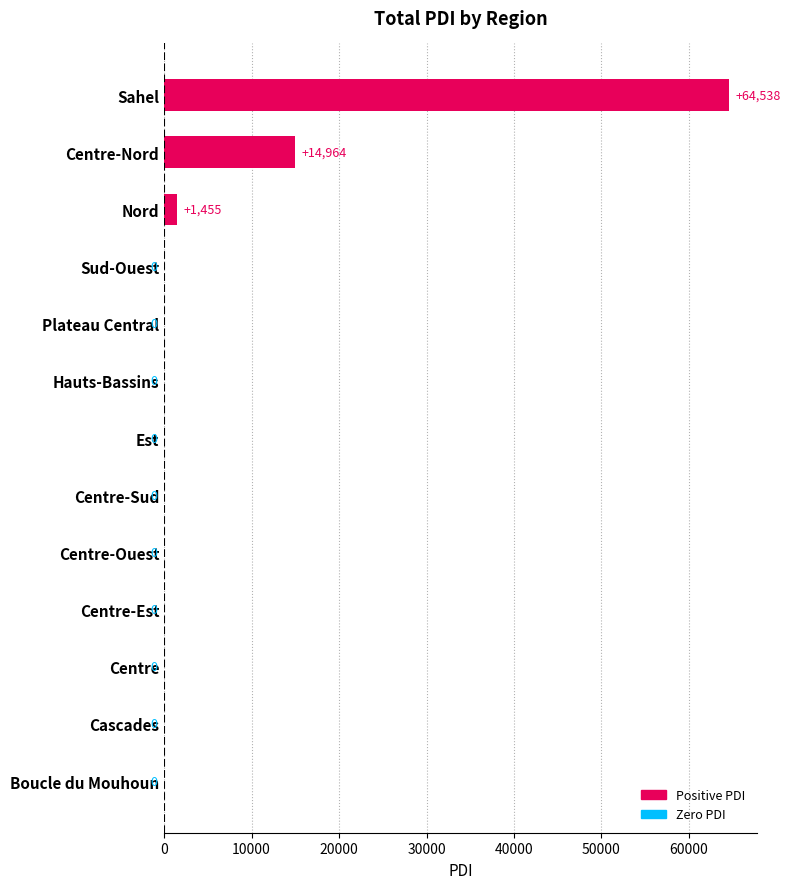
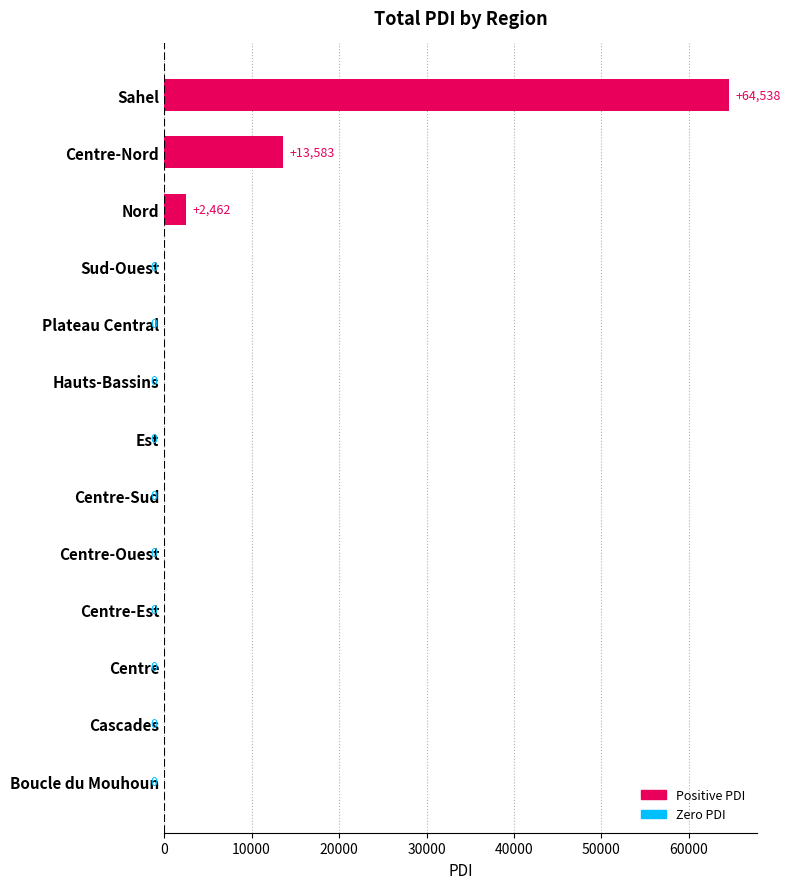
Centre-Nord: +14,964 -> +13,583
Nord: +1,455 -> +2,462
